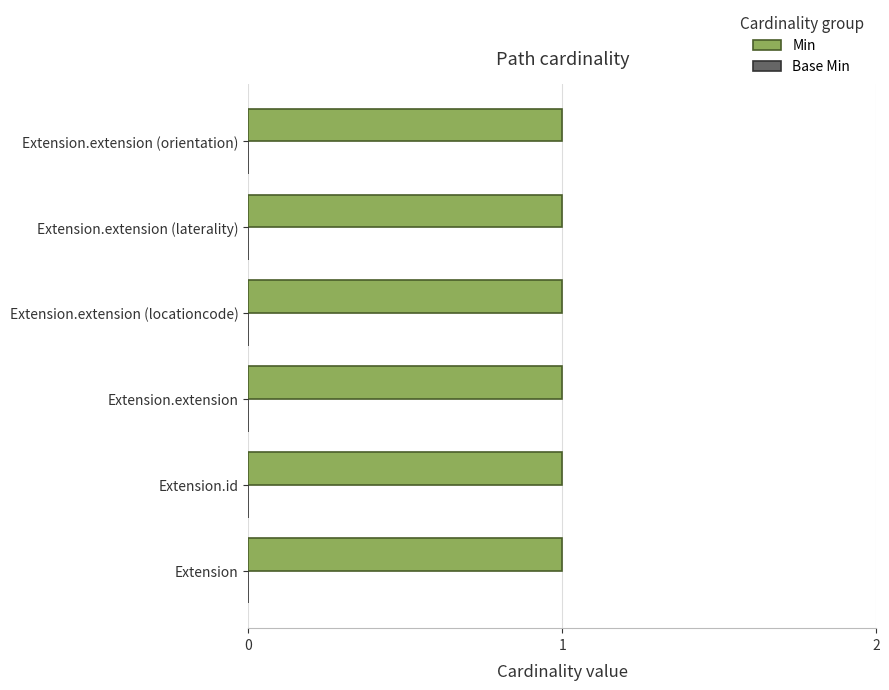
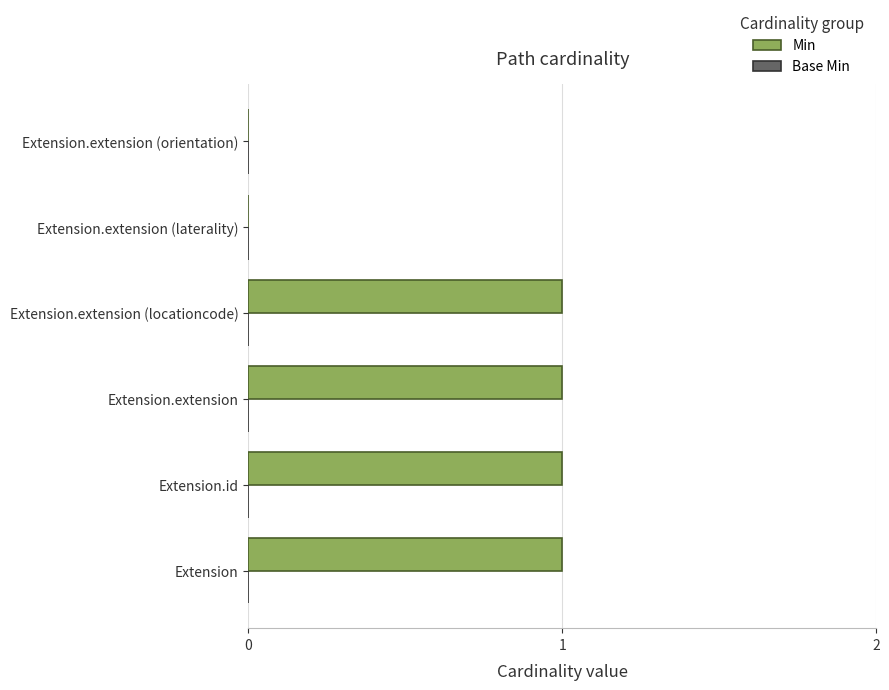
Min, Extension.extension (orientation): 1 -> 0
Min, Extension.extension (laterality): 1 -> 0
